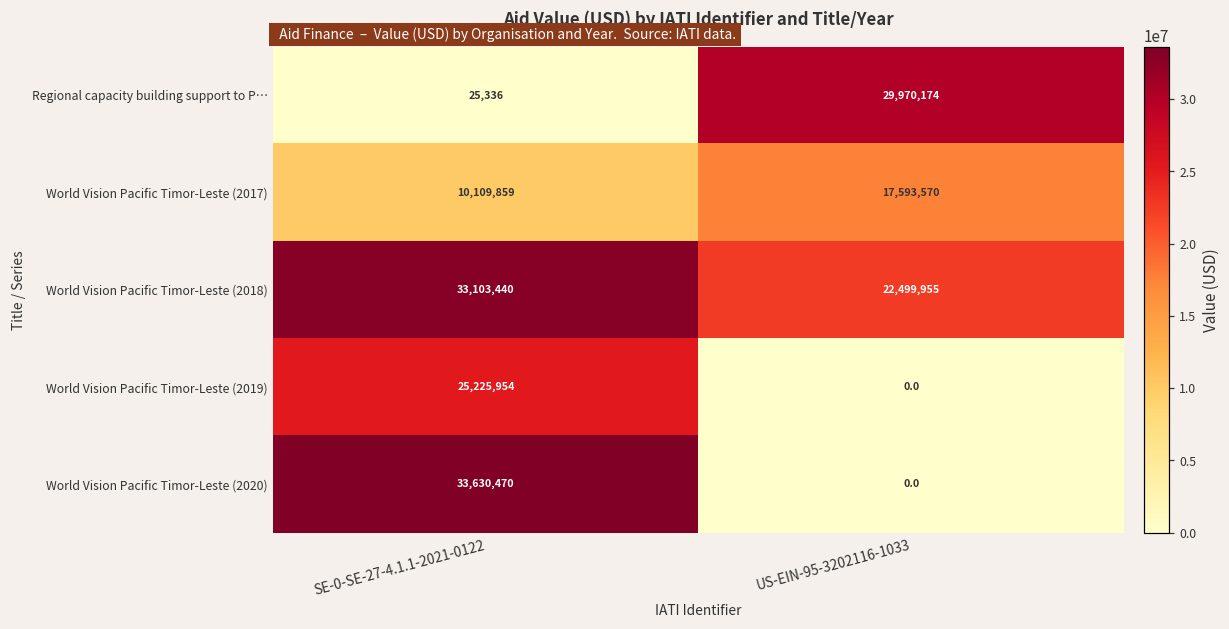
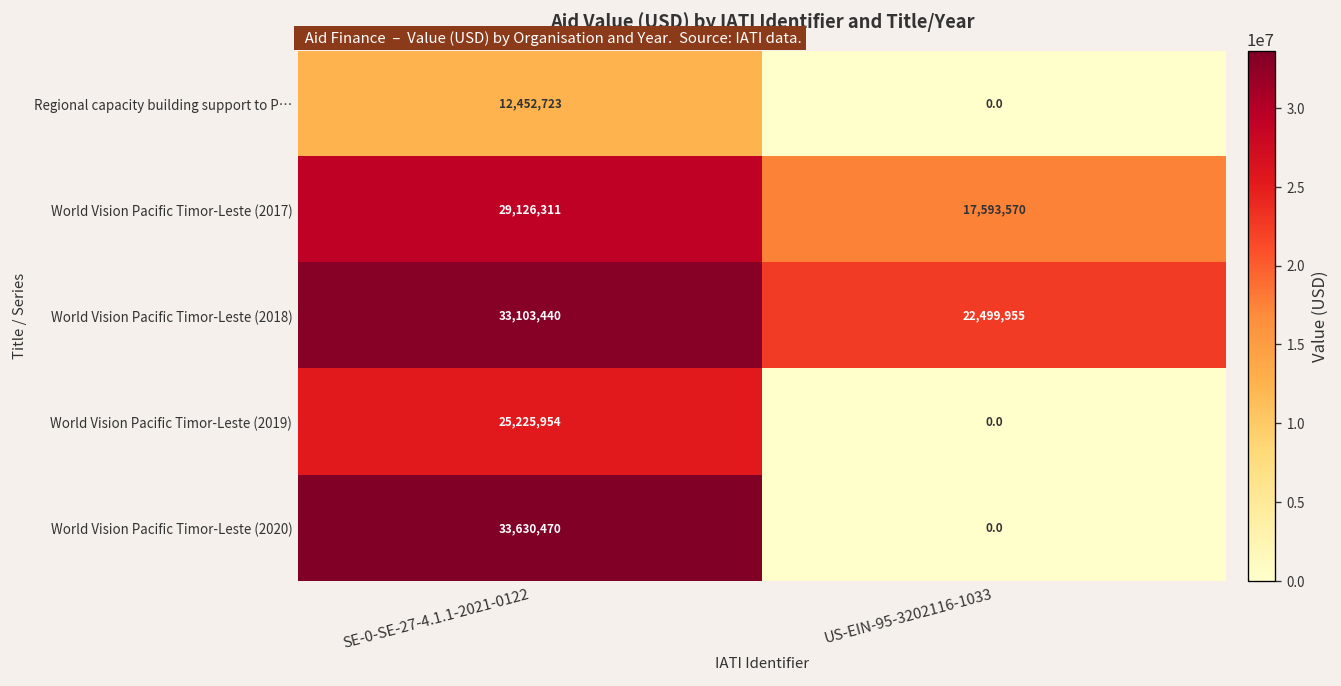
Regional capacity building support to P…, SE-0-SE-27-4.1.1-2021-0122: 25,336 -> 12,452,723
Regional capacity building support to P…, US-EIN-95-3202116-1033: 29,970,174 -> 0.0
World Vision Pacific Timor-Leste (2017), SE-0-SE-27-4.1.1-2021-0122: 10,109,859 -> 29,126,311
